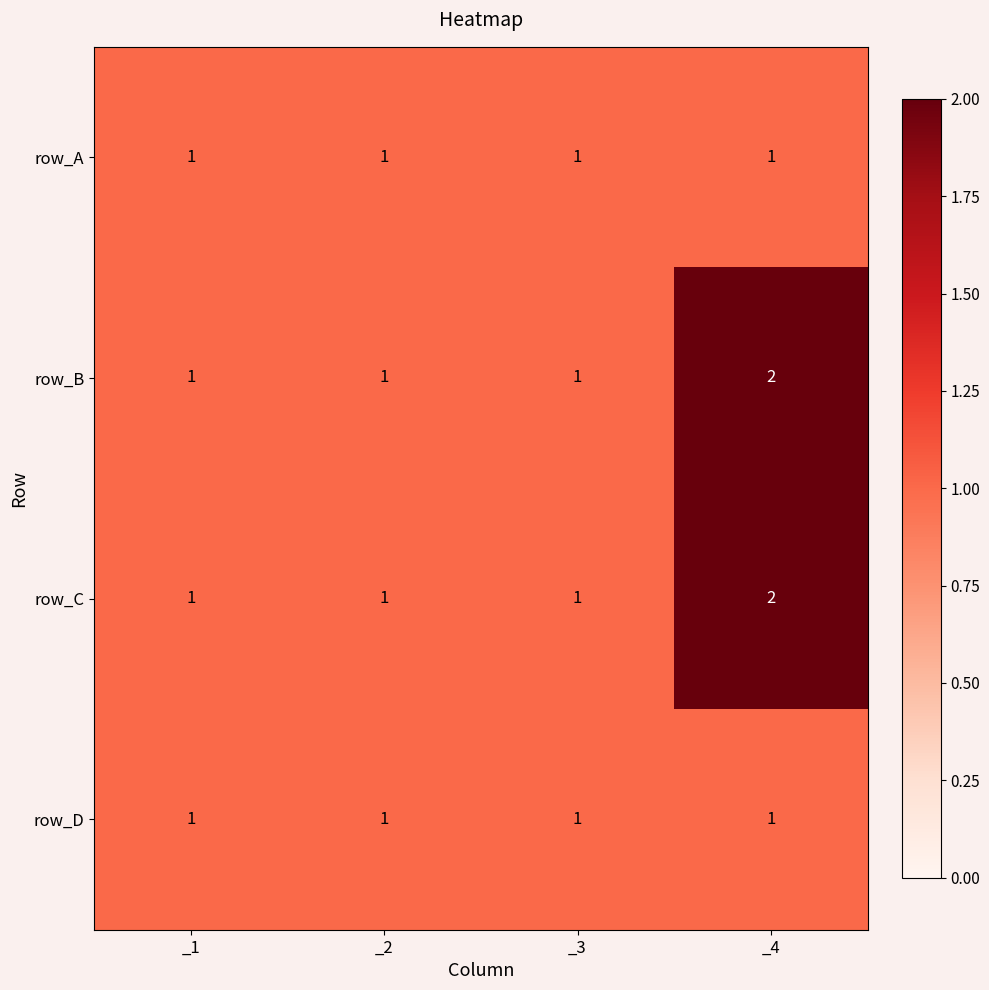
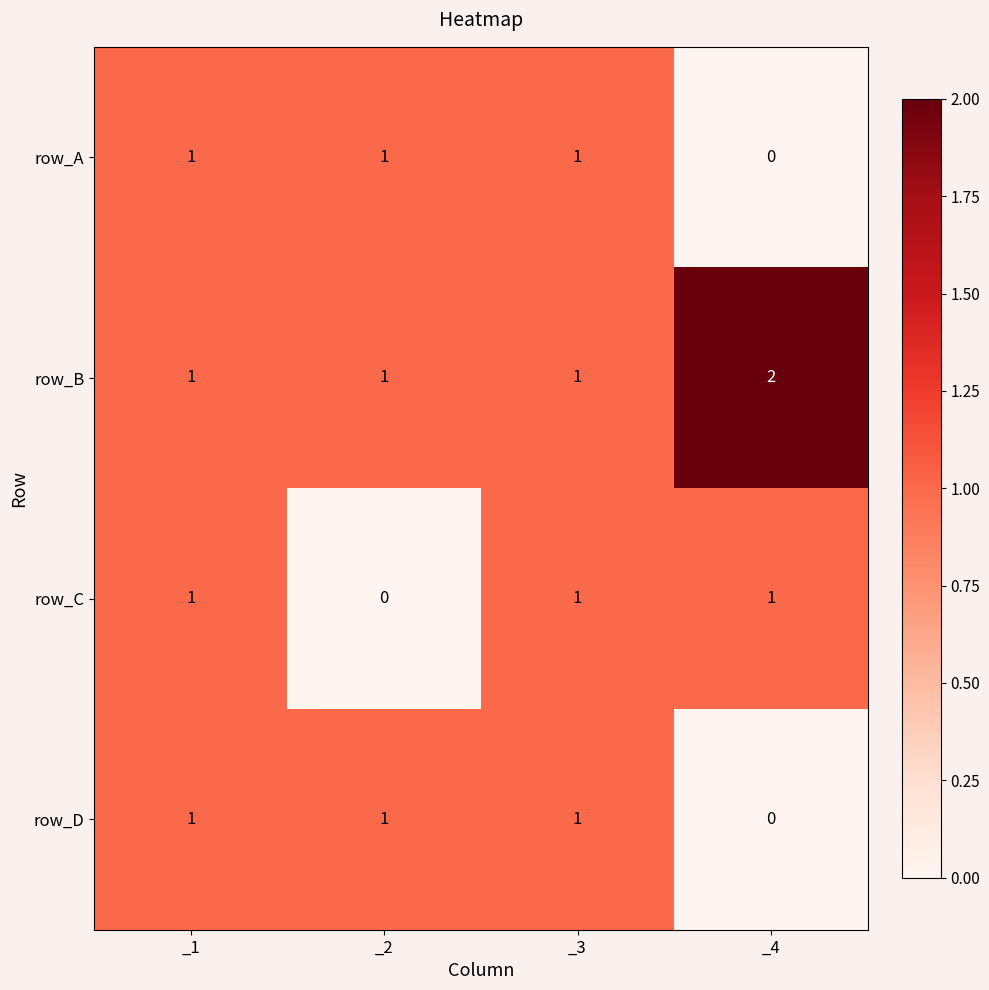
row_A, _4: 1 -> 0
row_C, _2: 1 -> 0
row_C, _4: 2 -> 1
row_D, _4: 1 -> 0
